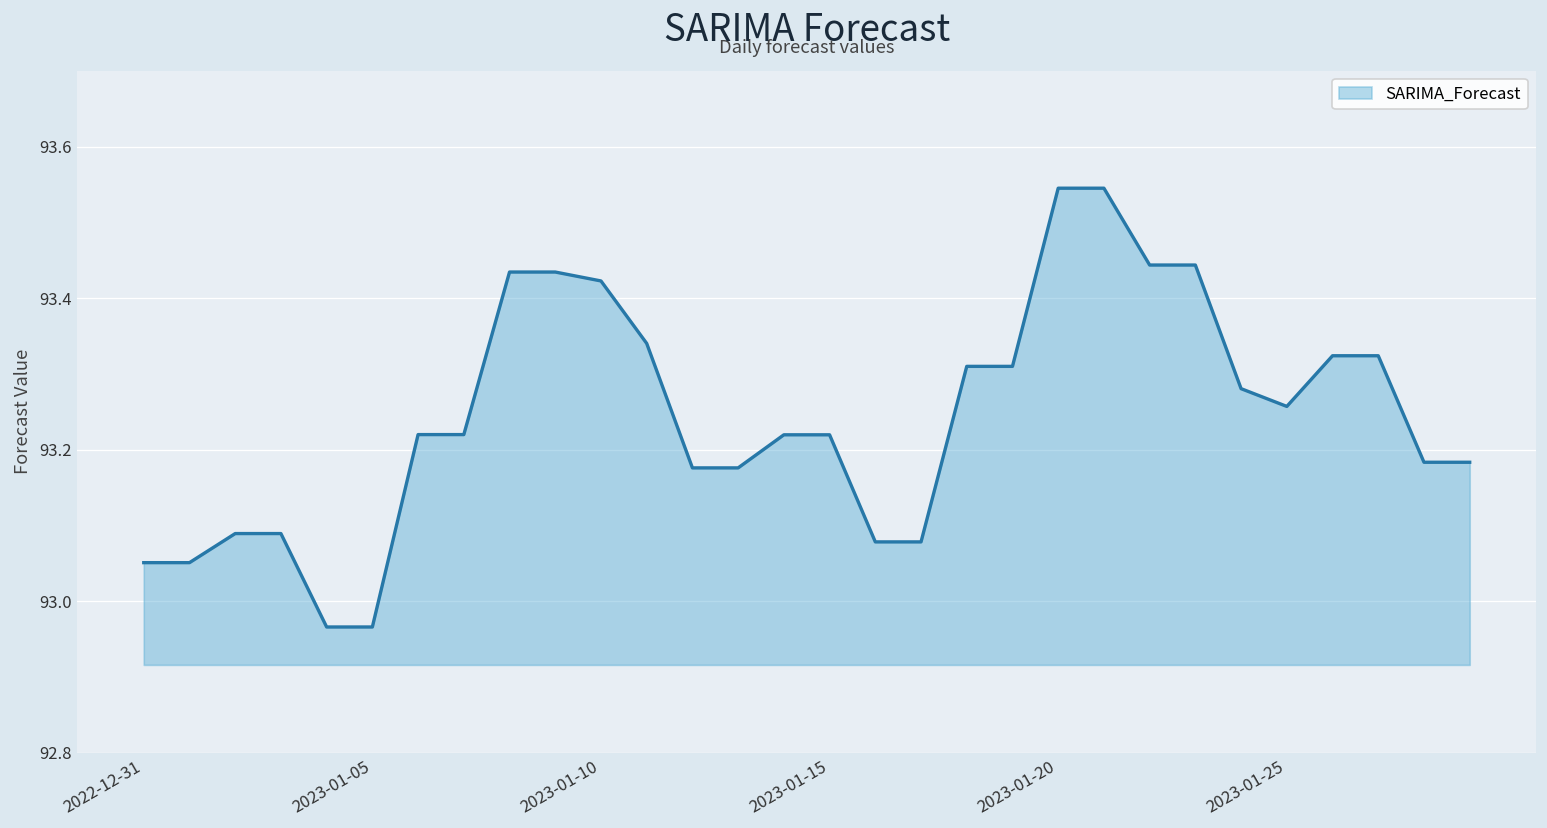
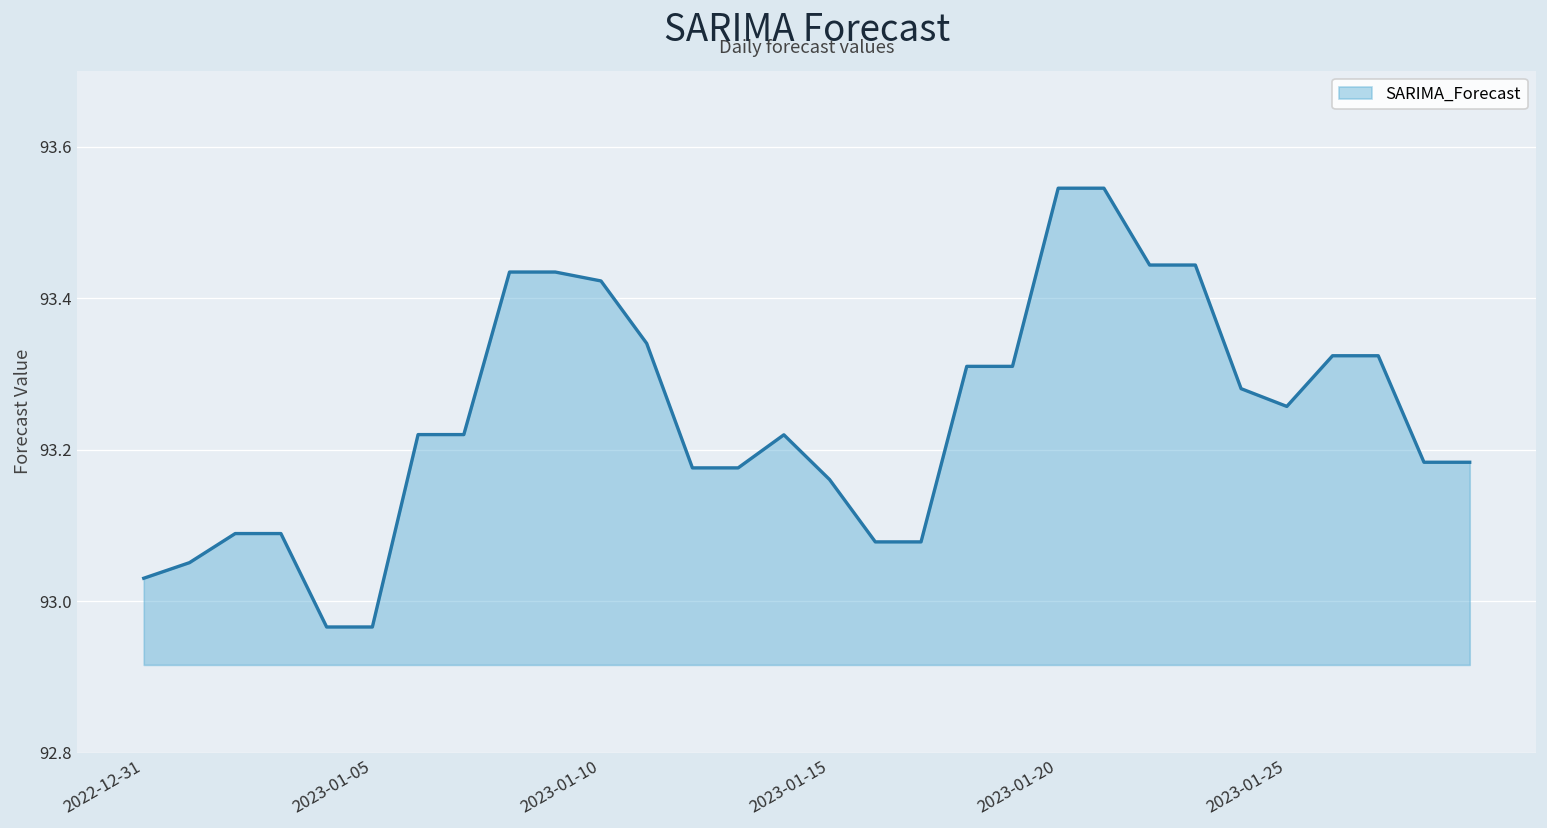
2022-12-31: 93.05 -> 93.03
2023-01-15: 93.22 -> 93.16
